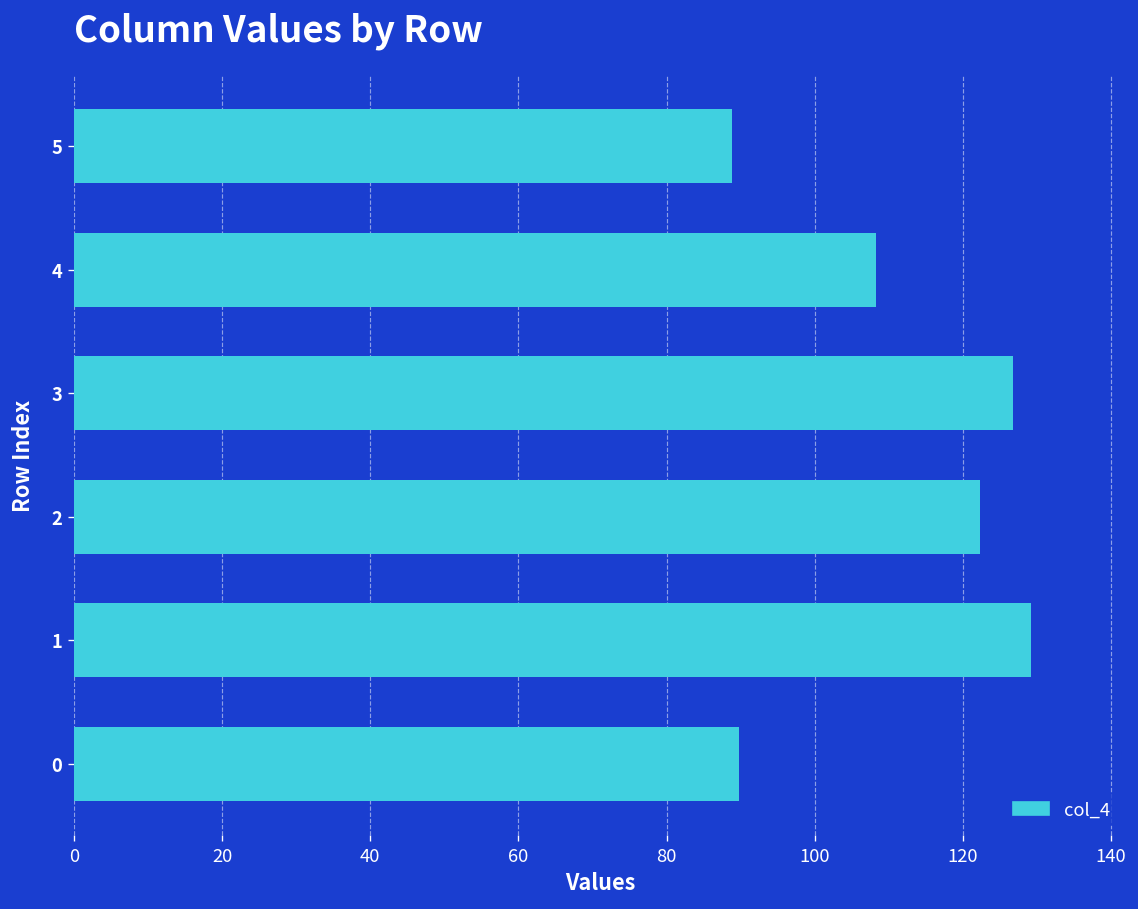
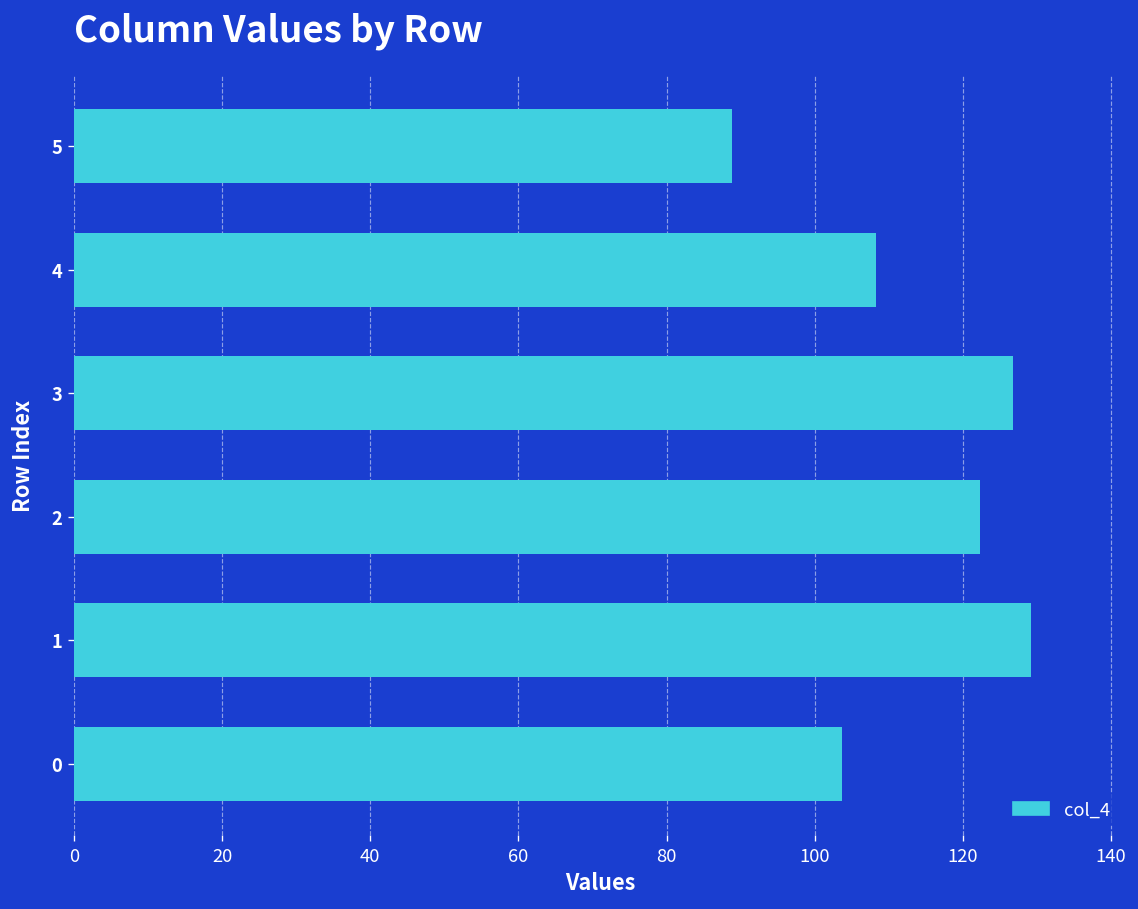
0: 90 -> 104
